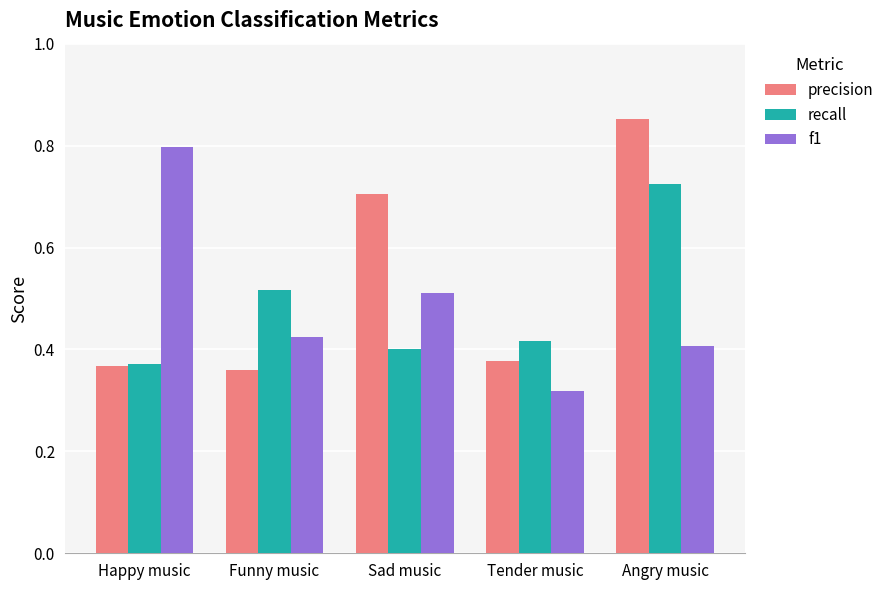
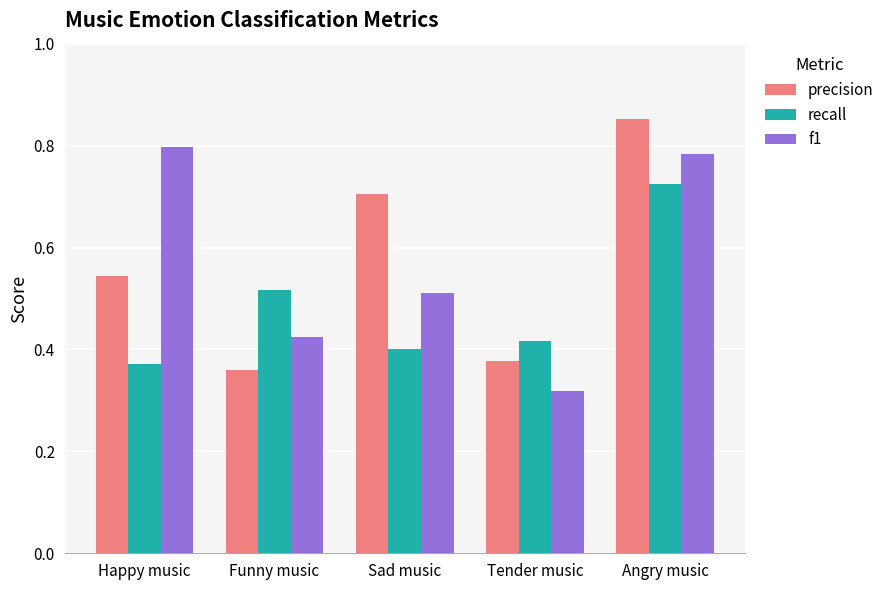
precision, Happy music: 0.37 -> 0.54
f1, Angry music: 0.41 -> 0.78
